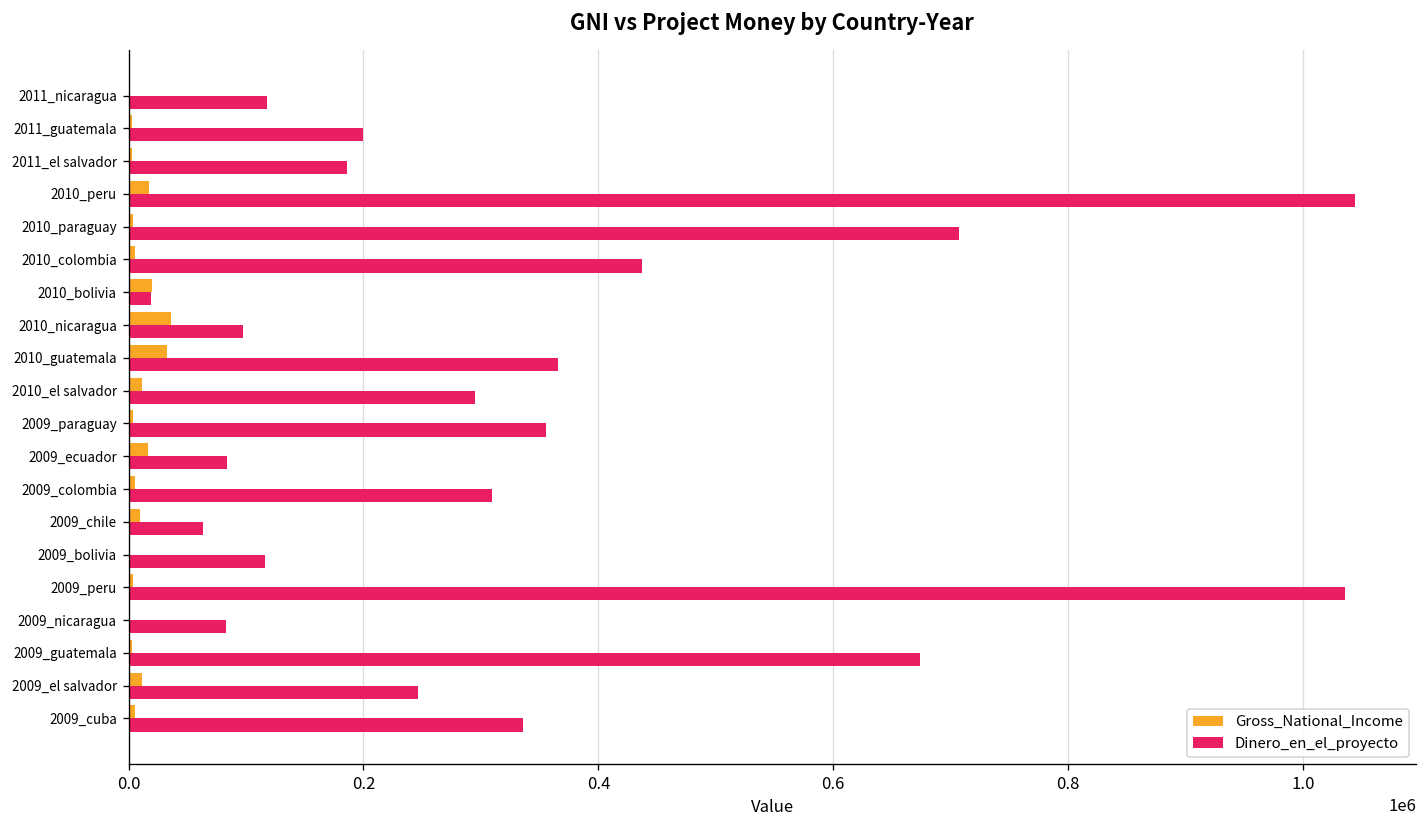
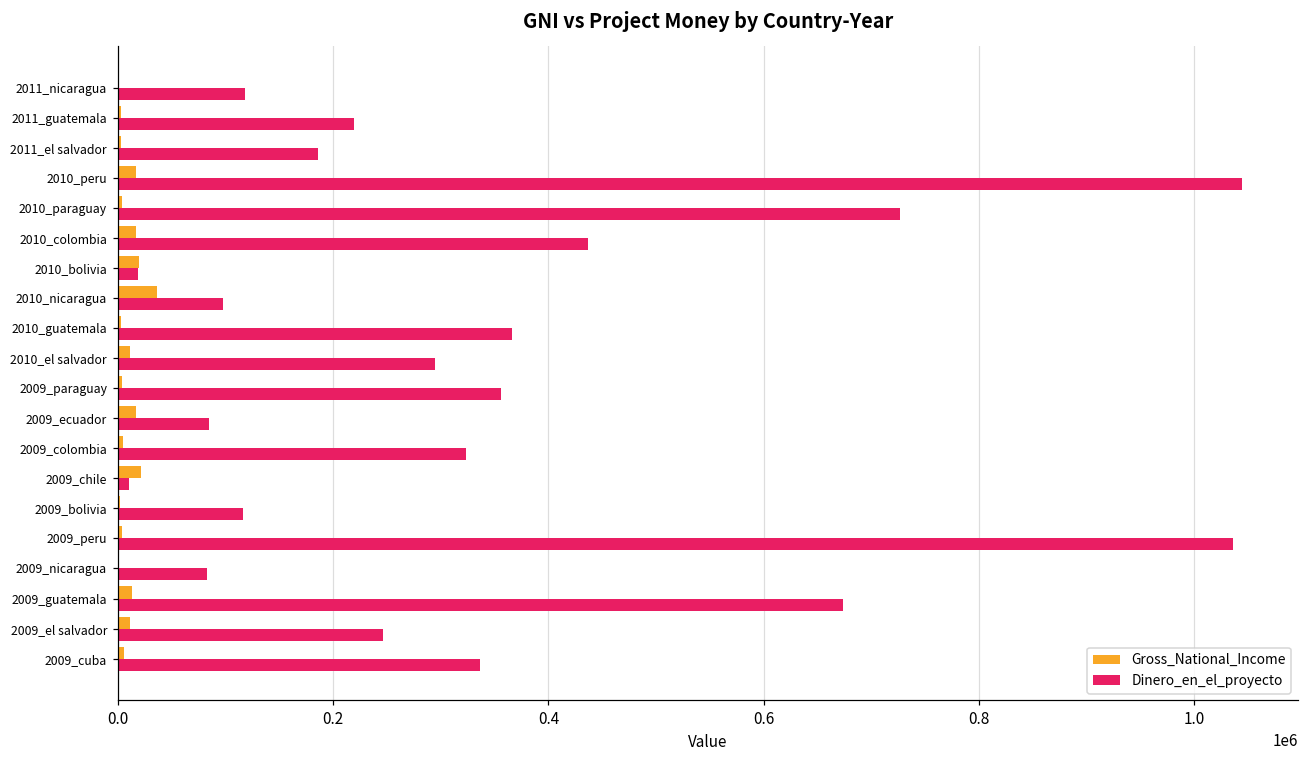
Dinero_en_el_proyecto, 2011_guatemala: 200000 -> 220000
Dinero_en_el_proyecto, 2010_paraguay: 710000 -> 730000
Gross_National_Income, 2010_colombia: 10000 -> 20000
Gross_National_Income, 2010_guatemala: 30000 -> 0
Dinero_en_el_proyecto, 2009_colombia: 310000 -> 320000
Gross_National_Income, 2009_chile: 10000 -> 20000
Dinero_en_el_proyecto, 2009_chile: 60000 -> 10000
Gross_National_Income, 2009_guatemala: 0 -> 10000
